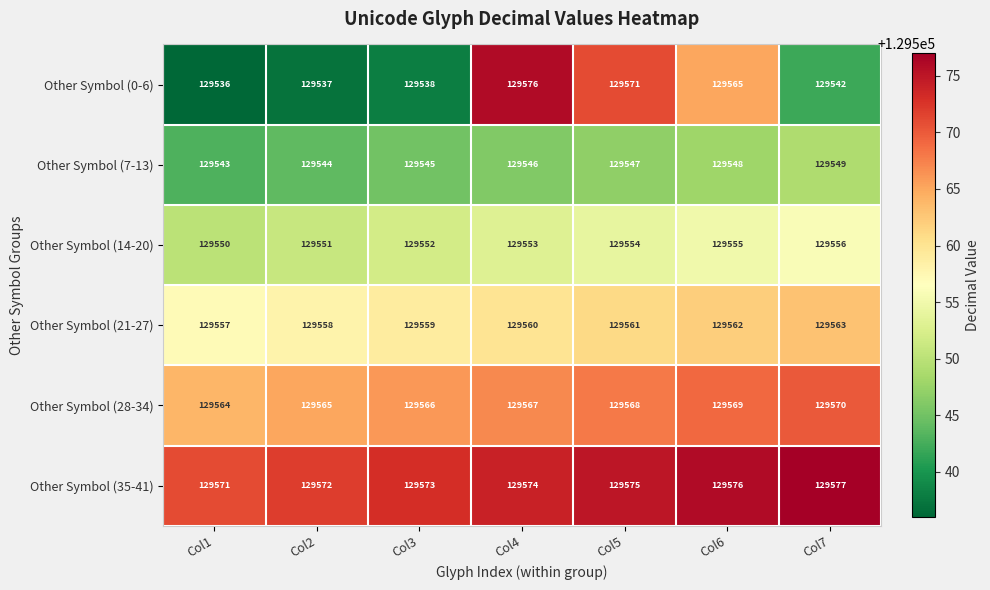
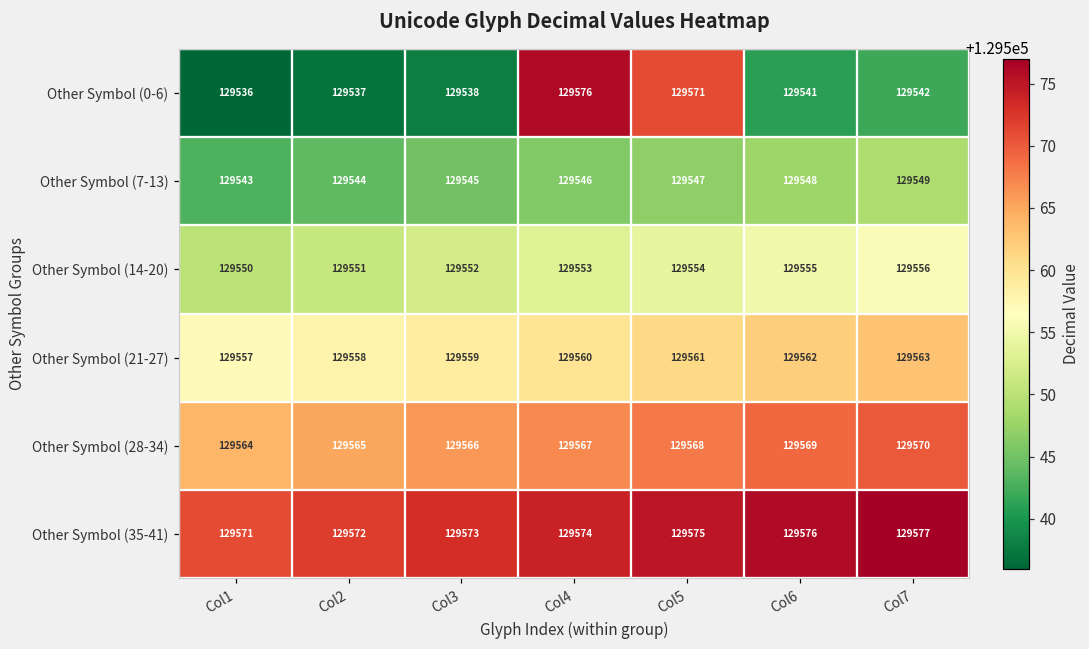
Other Symbol (0-6), Col6: 129565 -> 129541
